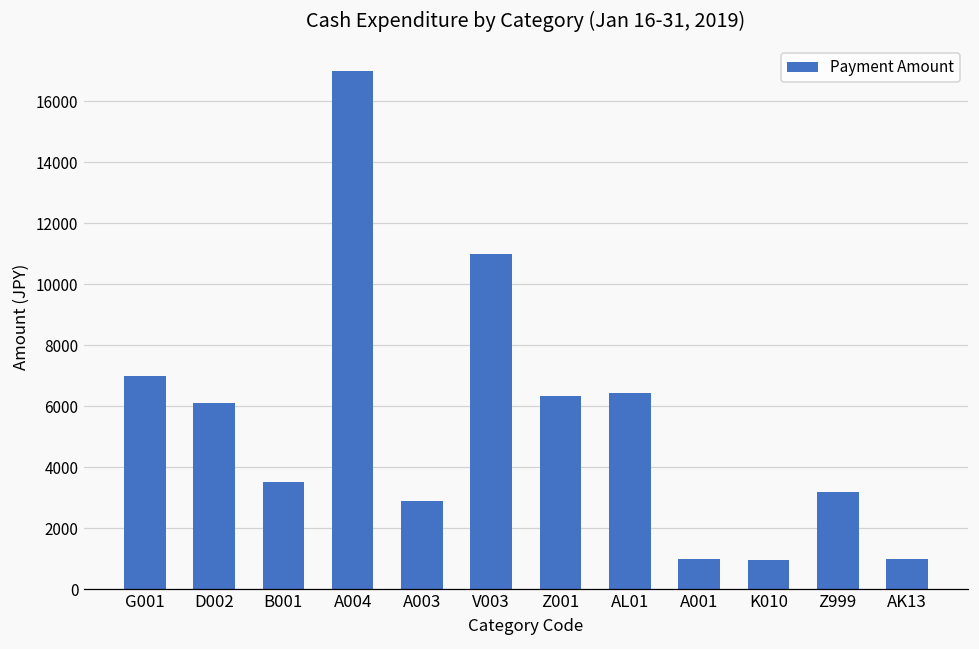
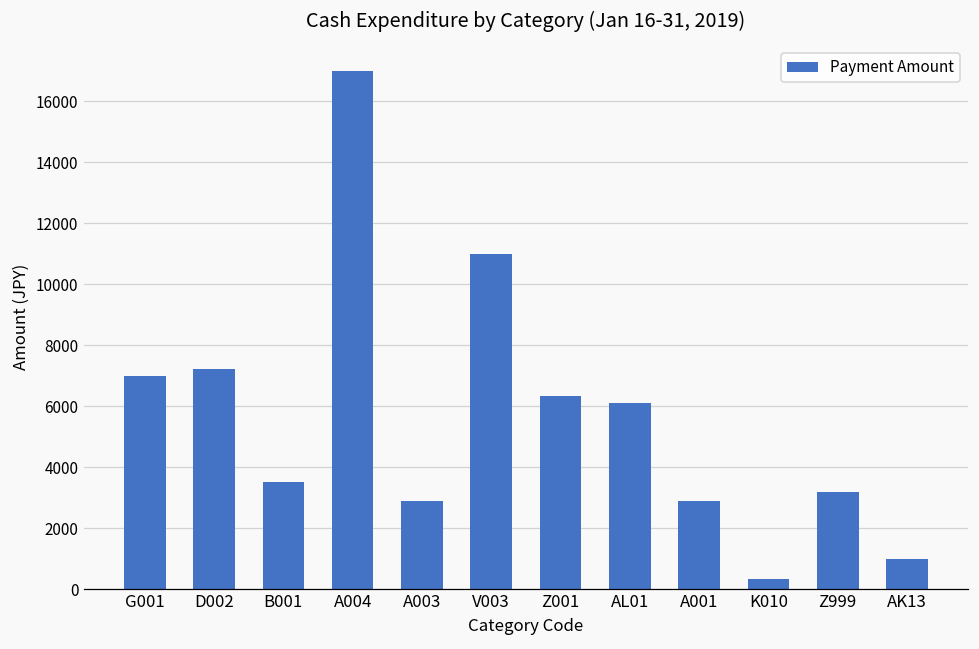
D002: 6100 -> 7200
AL01: 6400 -> 6100
A001: 1000 -> 2900
K010: 1000 -> 300
